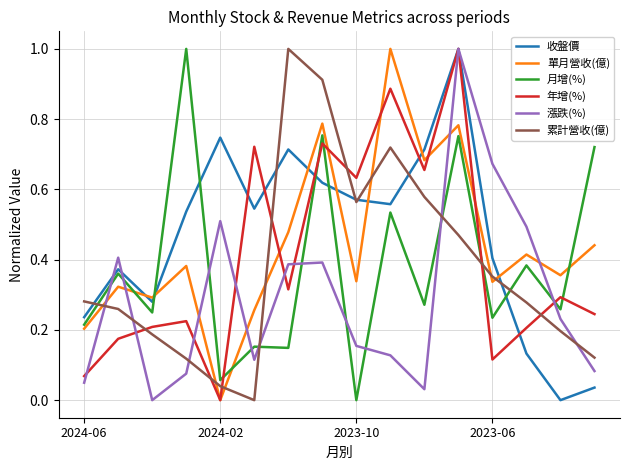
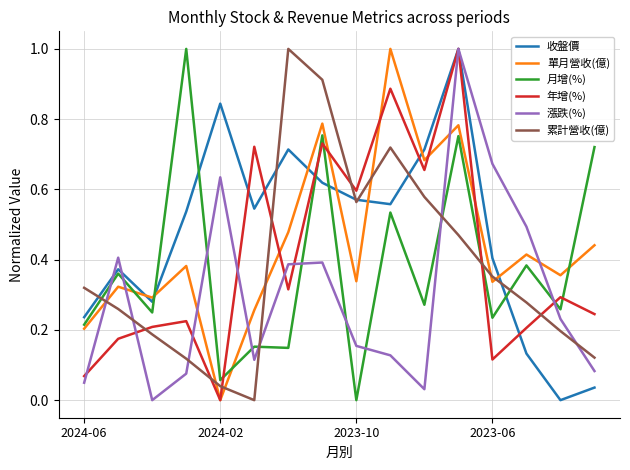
累計營收(億), 2024-06: 0.28 -> 0.32
收盤價, 2024-02: 0.75 -> 0.84
漲跌(%), 2024-02: 0.51 -> 0.63
年增(%), 2023-10: 0.63 -> 0.60
